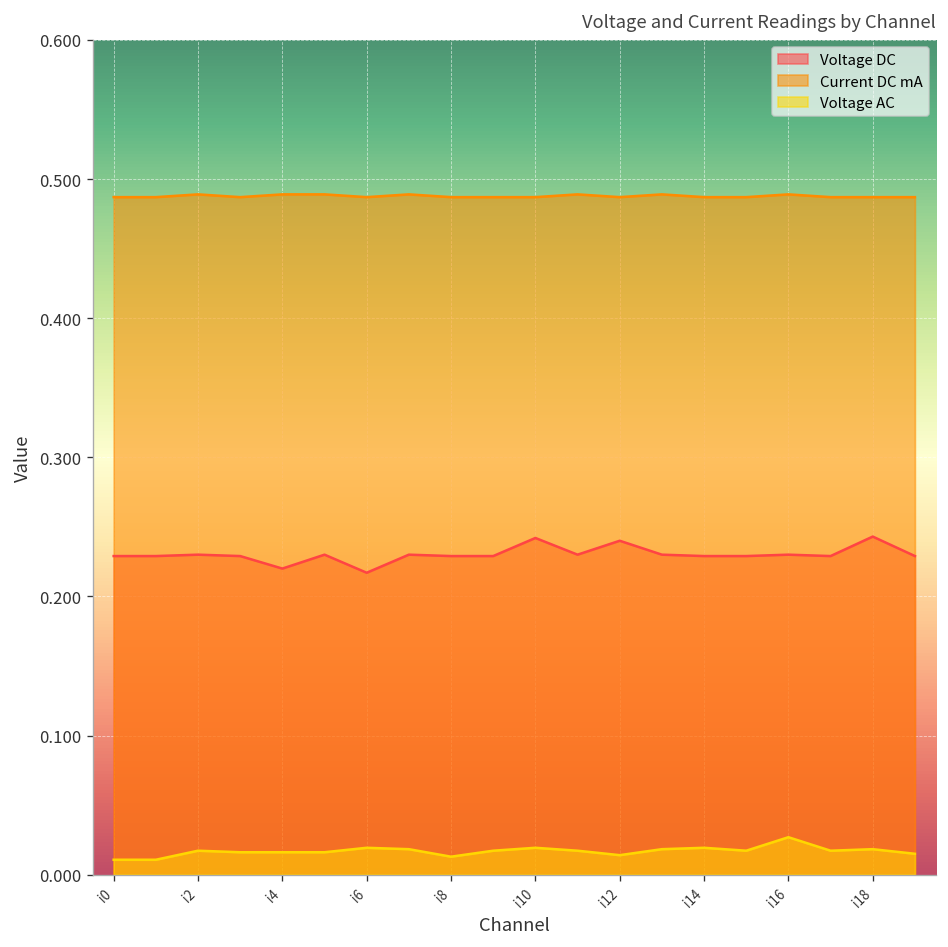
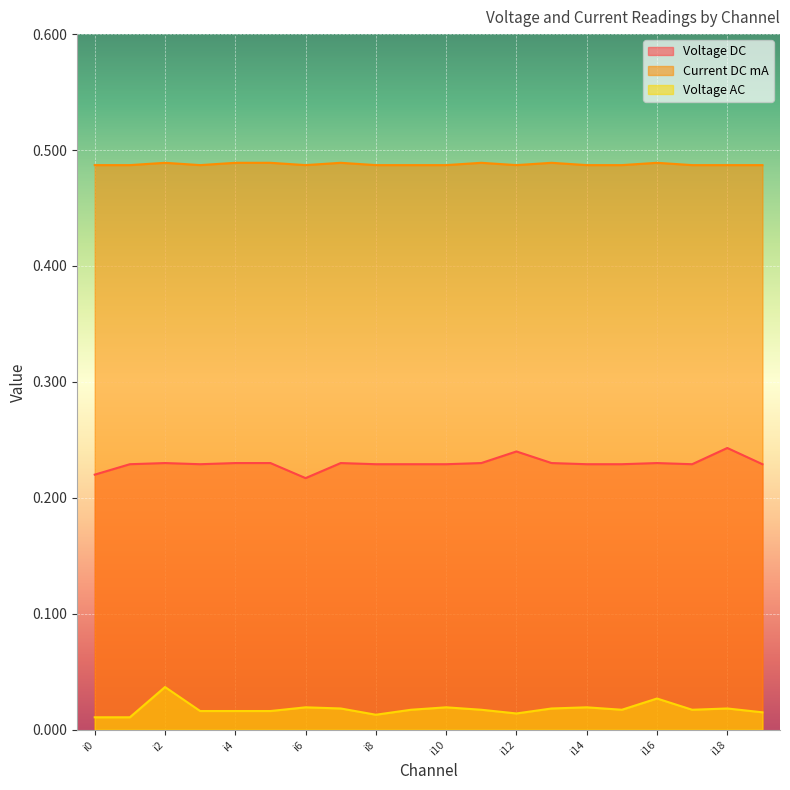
Voltage DC, i0: 0.229 -> 0.220
Voltage AC, i2: 0.017 -> 0.037
Voltage DC, i4: 0.22 -> 0.23
Voltage DC, i10: 0.242 -> 0.229
